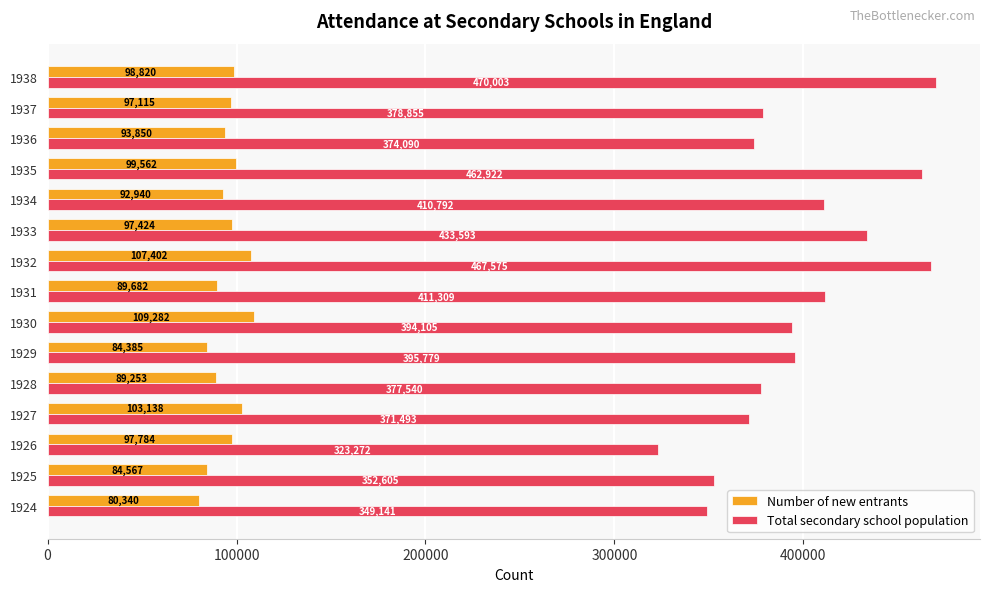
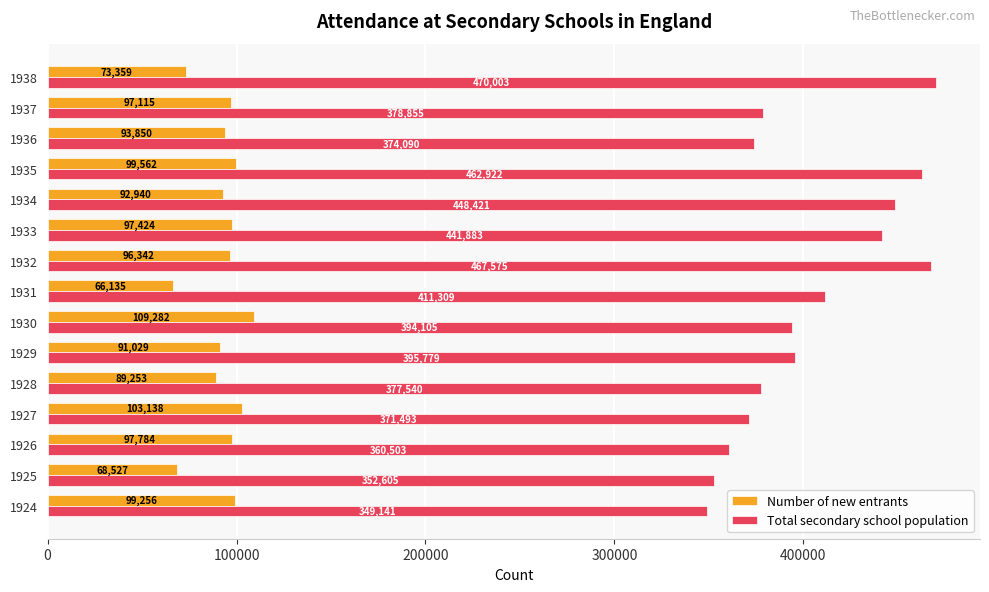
Number of new entrants, 1938: 98,820 -> 73,359
Total secondary school population, 1934: 410,792 -> 448,421
Total secondary school population, 1933: 433,593 -> 441,883
Number of new entrants, 1932: 107,402 -> 96,342
Number of new entrants, 1931: 89,682 -> 66,135
Number of new entrants, 1929: 84,385 -> 91,029
Total secondary school population, 1926: 323,272 -> 360,503
Number of new entrants, 1925: 84,567 -> 68,527
Number of new entrants, 1924: 80,340 -> 99,256
